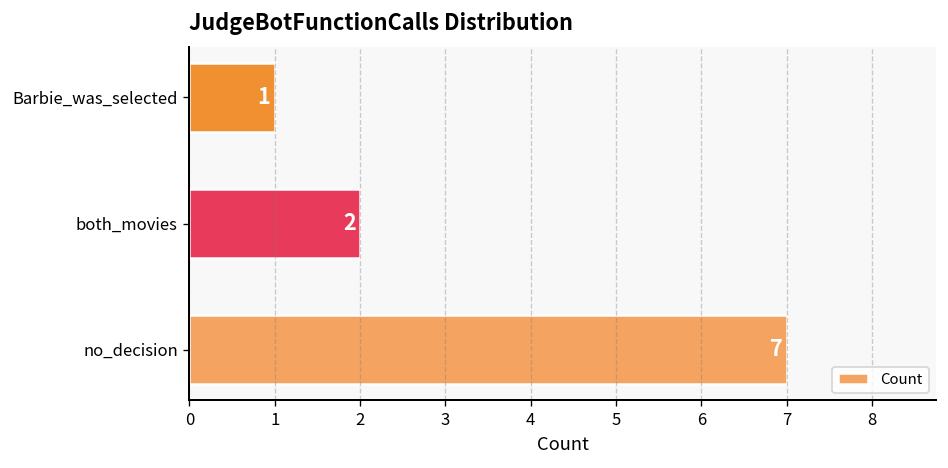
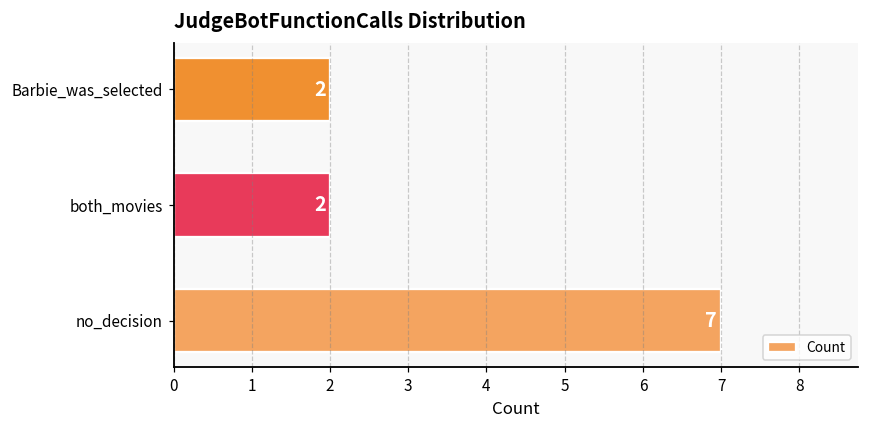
Barbie_was_selected: 1 -> 2
